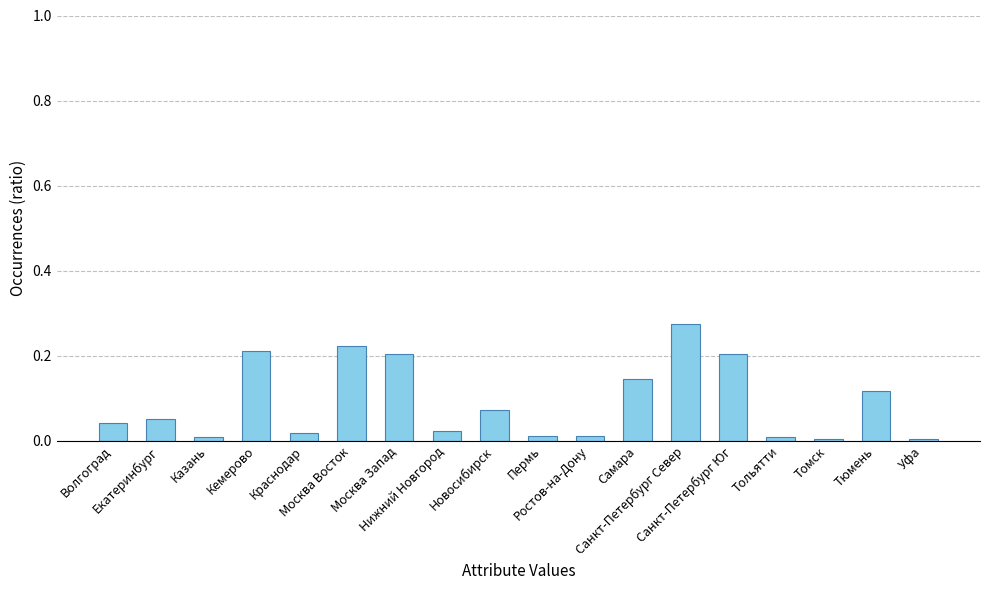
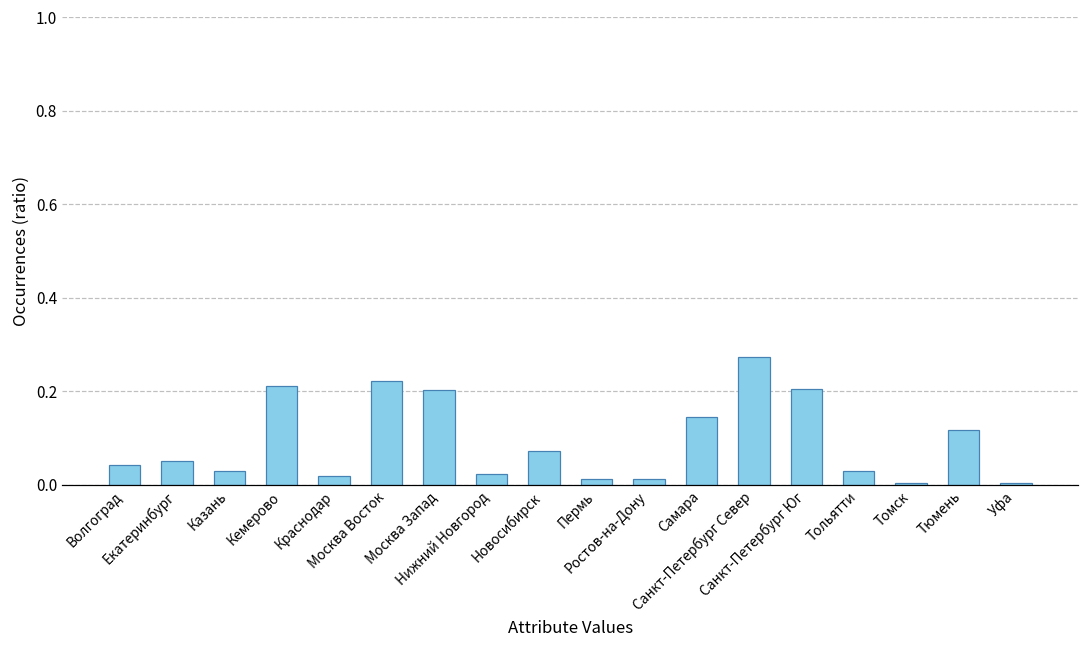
Казань: 0.01 -> 0.03
Тольятти: 0.01 -> 0.03
